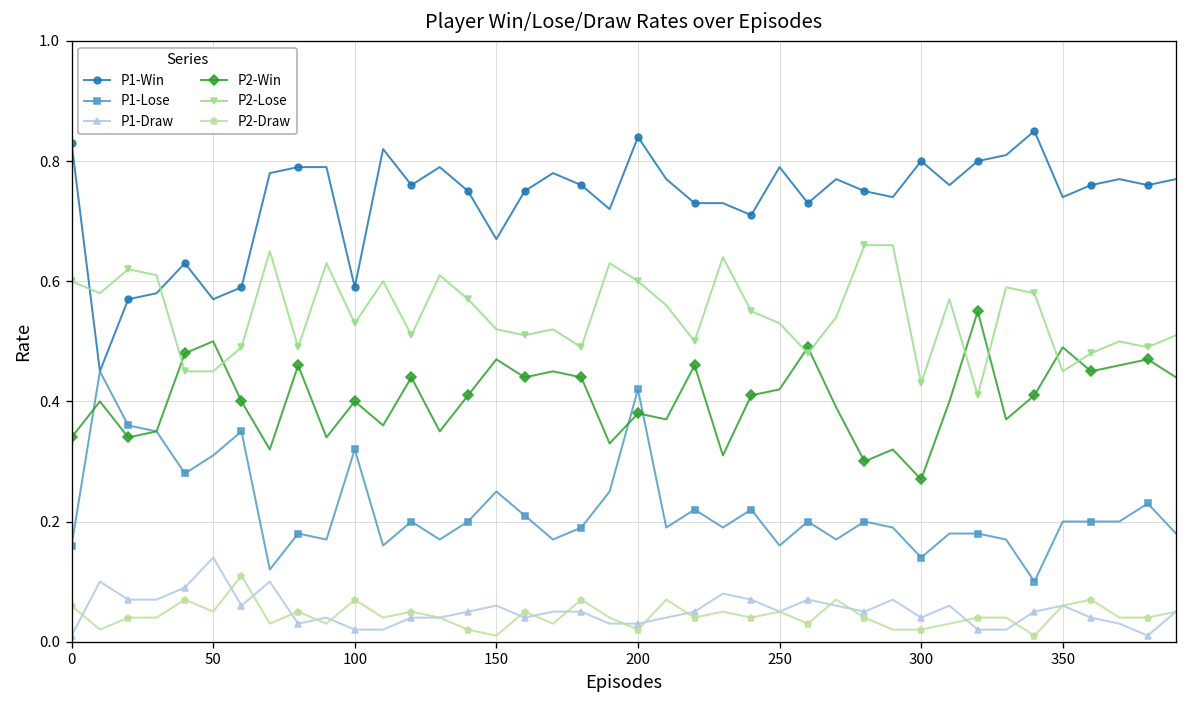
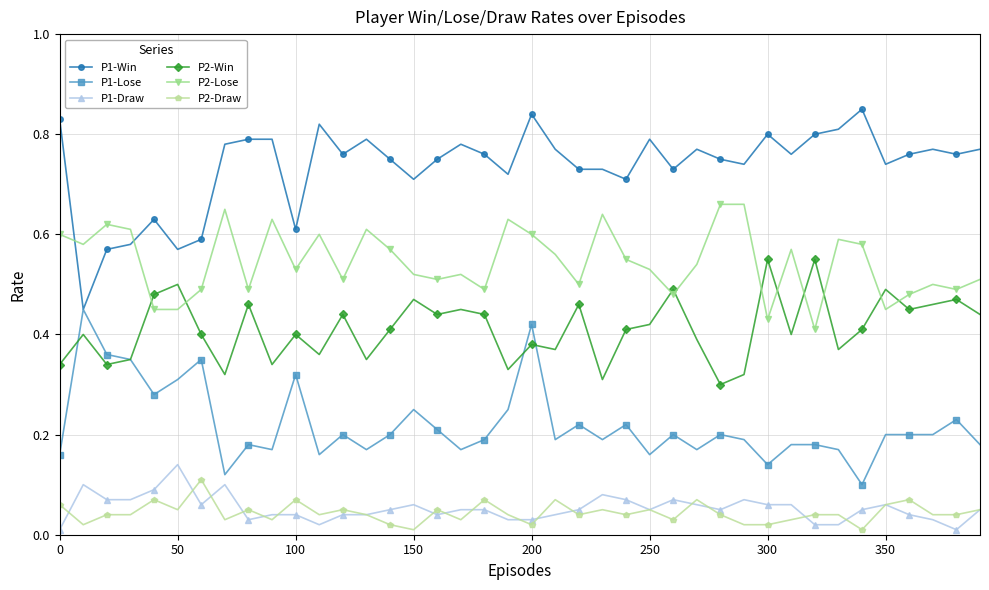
P1-Win, 100: 0.59 -> 0.61
P1-Draw, 100: 0.02 -> 0.04
P1-Win, 150: 0.67 -> 0.71
P1-Draw, 300: 0.04 -> 0.06
P2-Win, 300: 0.27 -> 0.55
